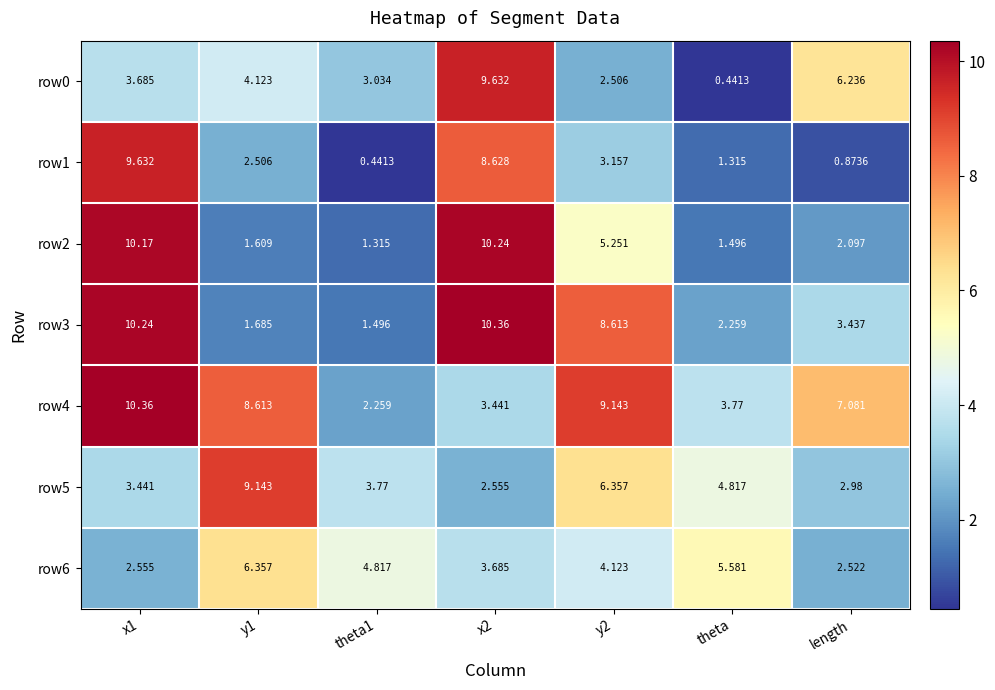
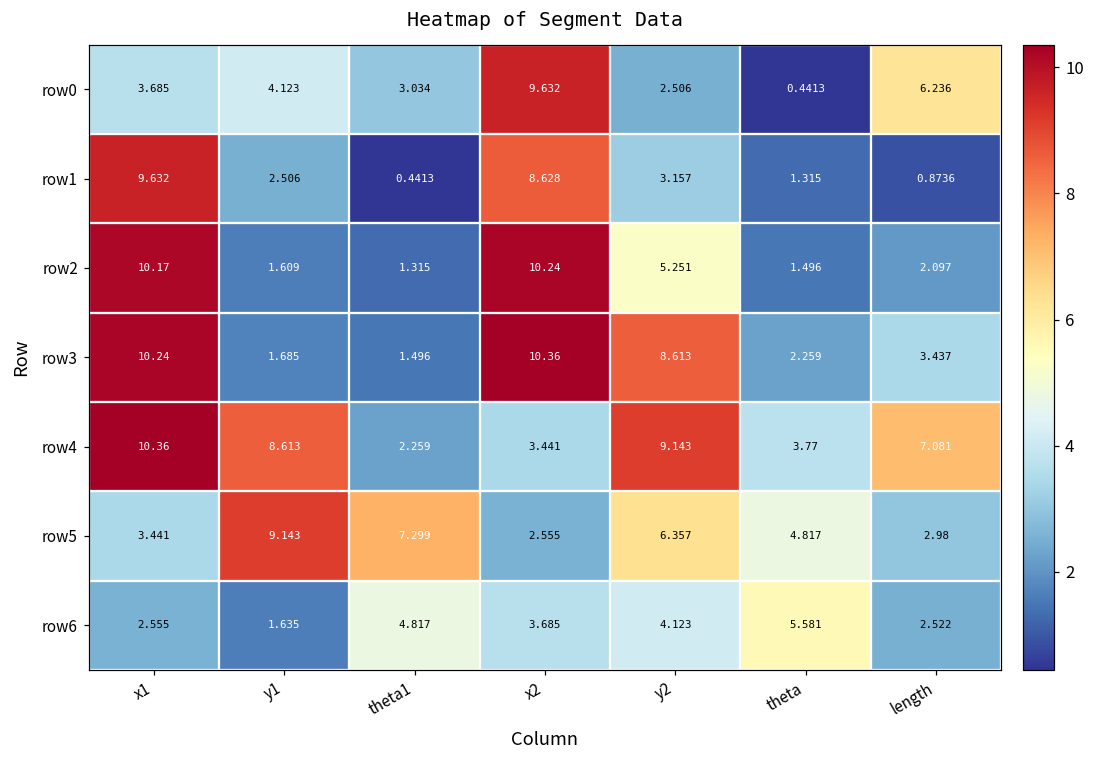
row5, theta1: 3.77 -> 7.299
row6, y1: 6.357 -> 1.635
